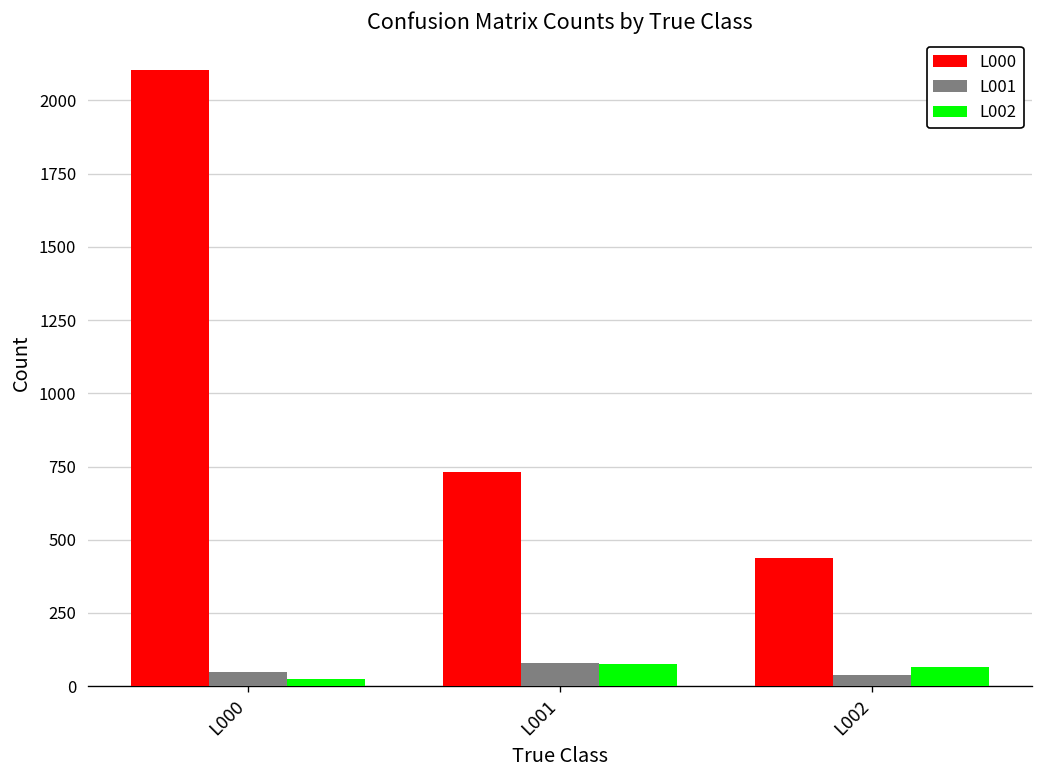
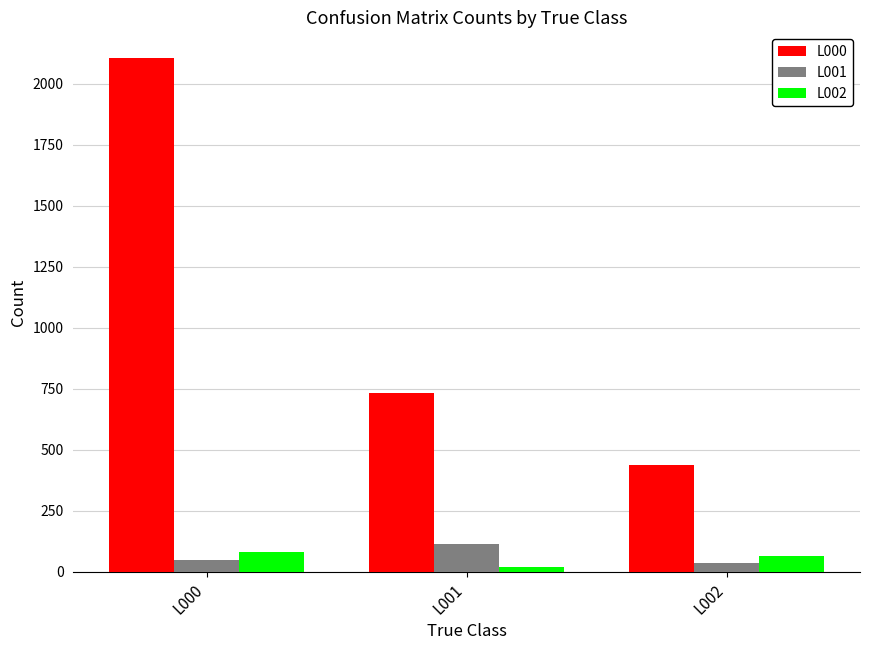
L002, L000: 30 -> 80
L001, L001: 80 -> 110
L002, L001: 80 -> 20
